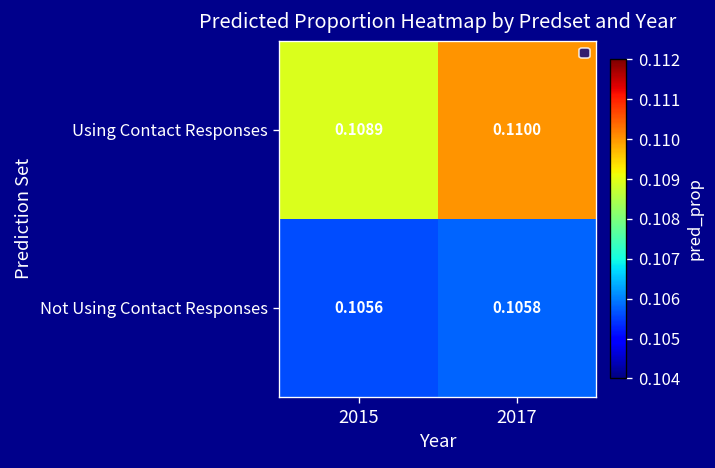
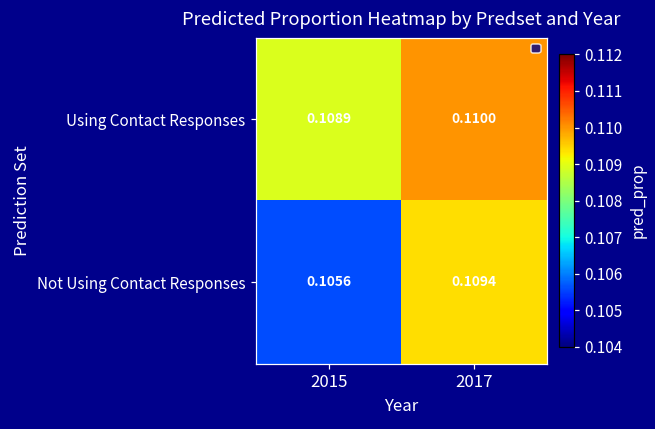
Not Using Contact Responses, 2017: 0.1058 -> 0.1094
